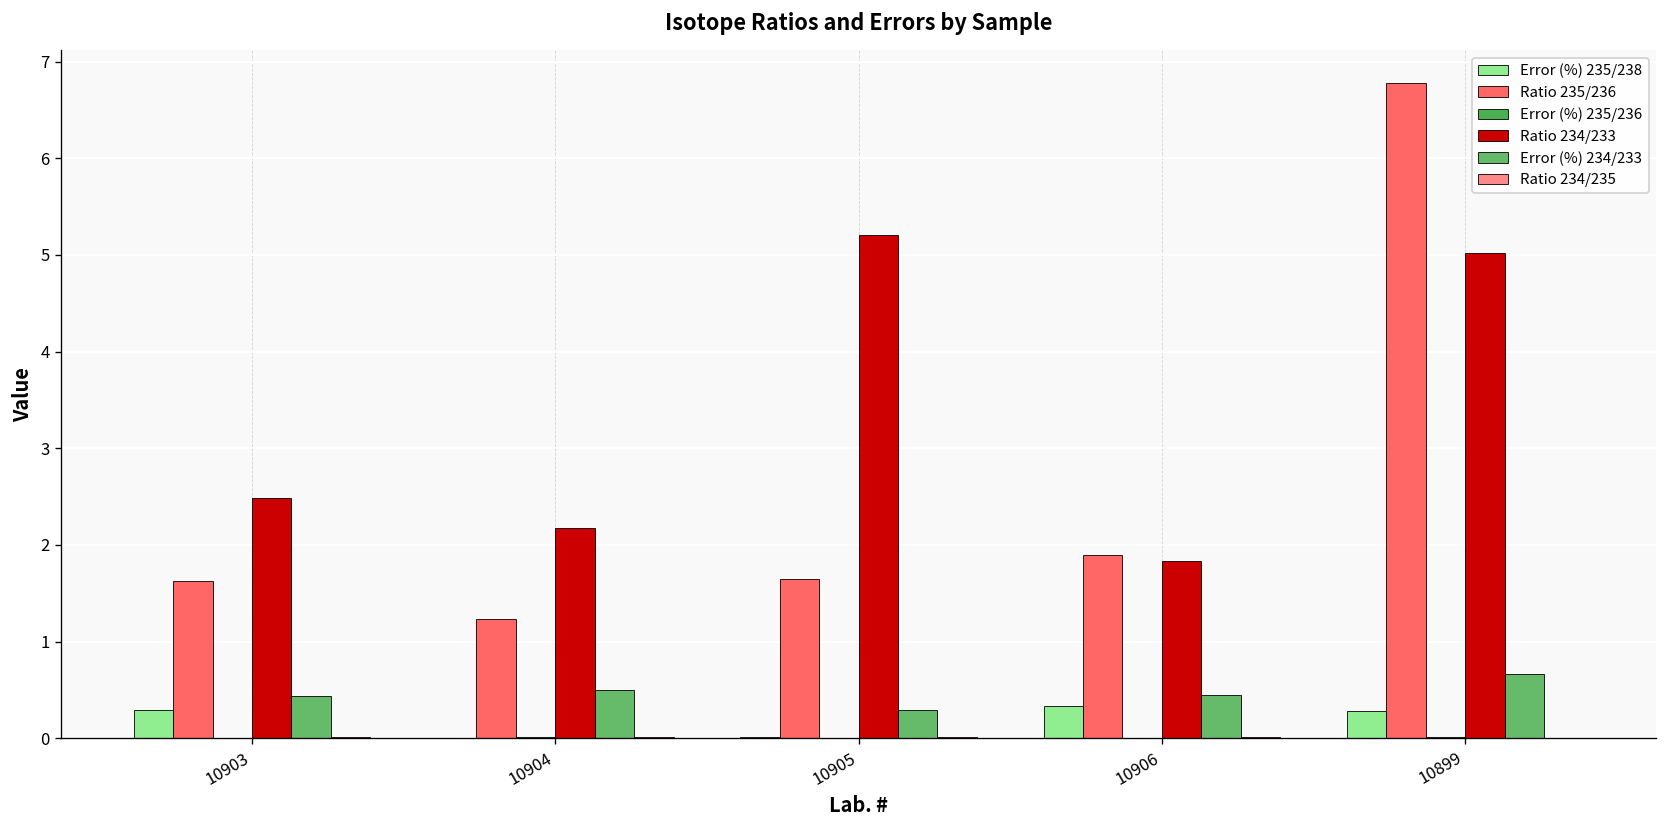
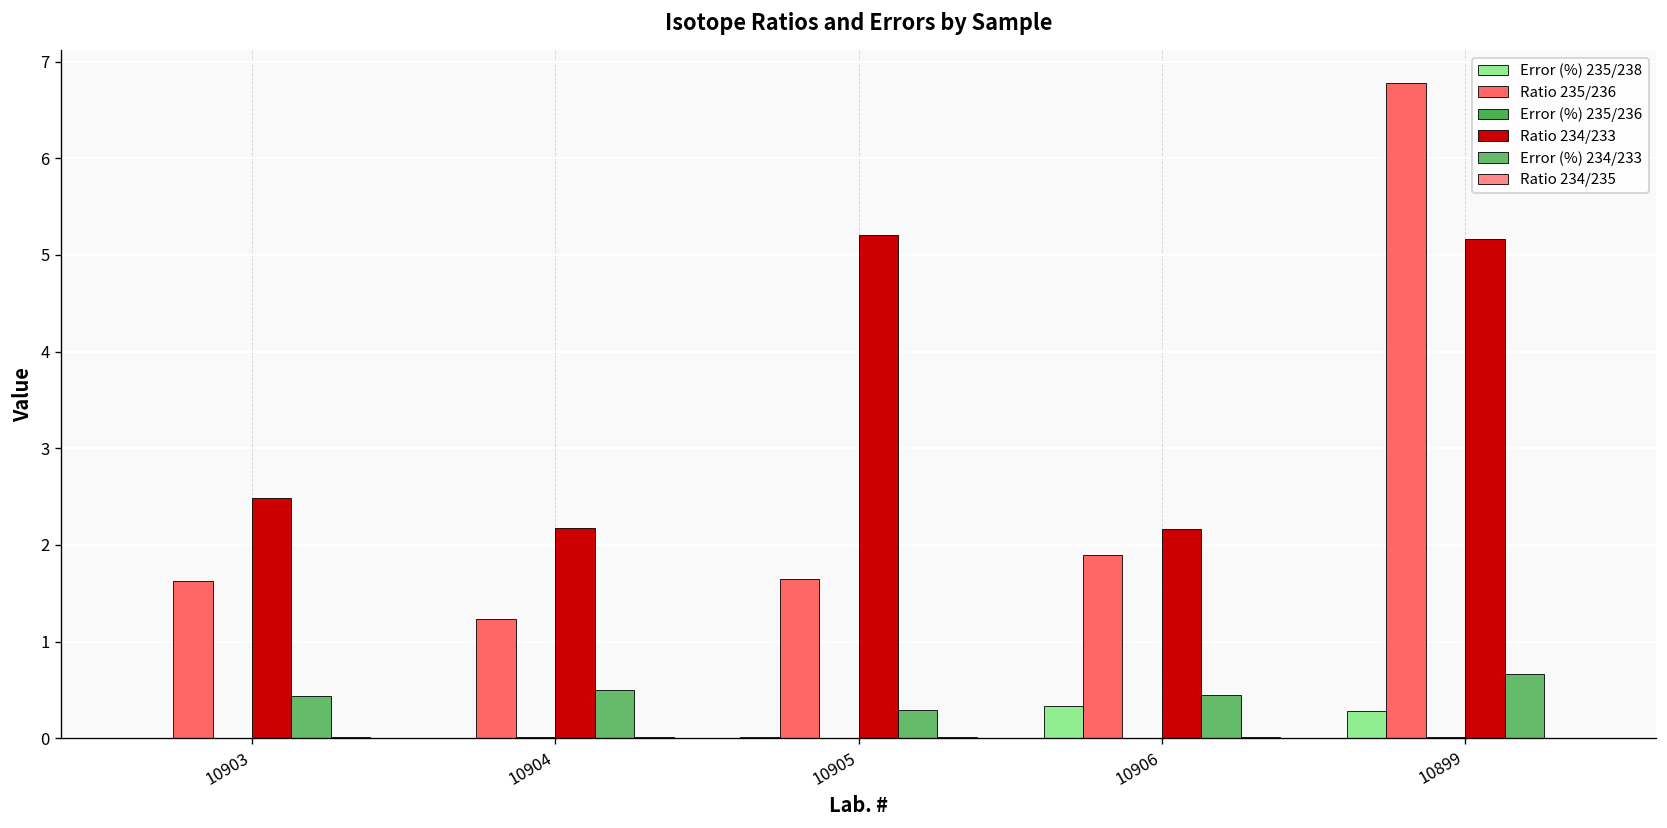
Error (%) 235/238, 10903: 0.3 -> 0.0
Ratio 234/233, 10906: 1.8 -> 2.2
Ratio 234/233, 10899: 5.0 -> 5.2
